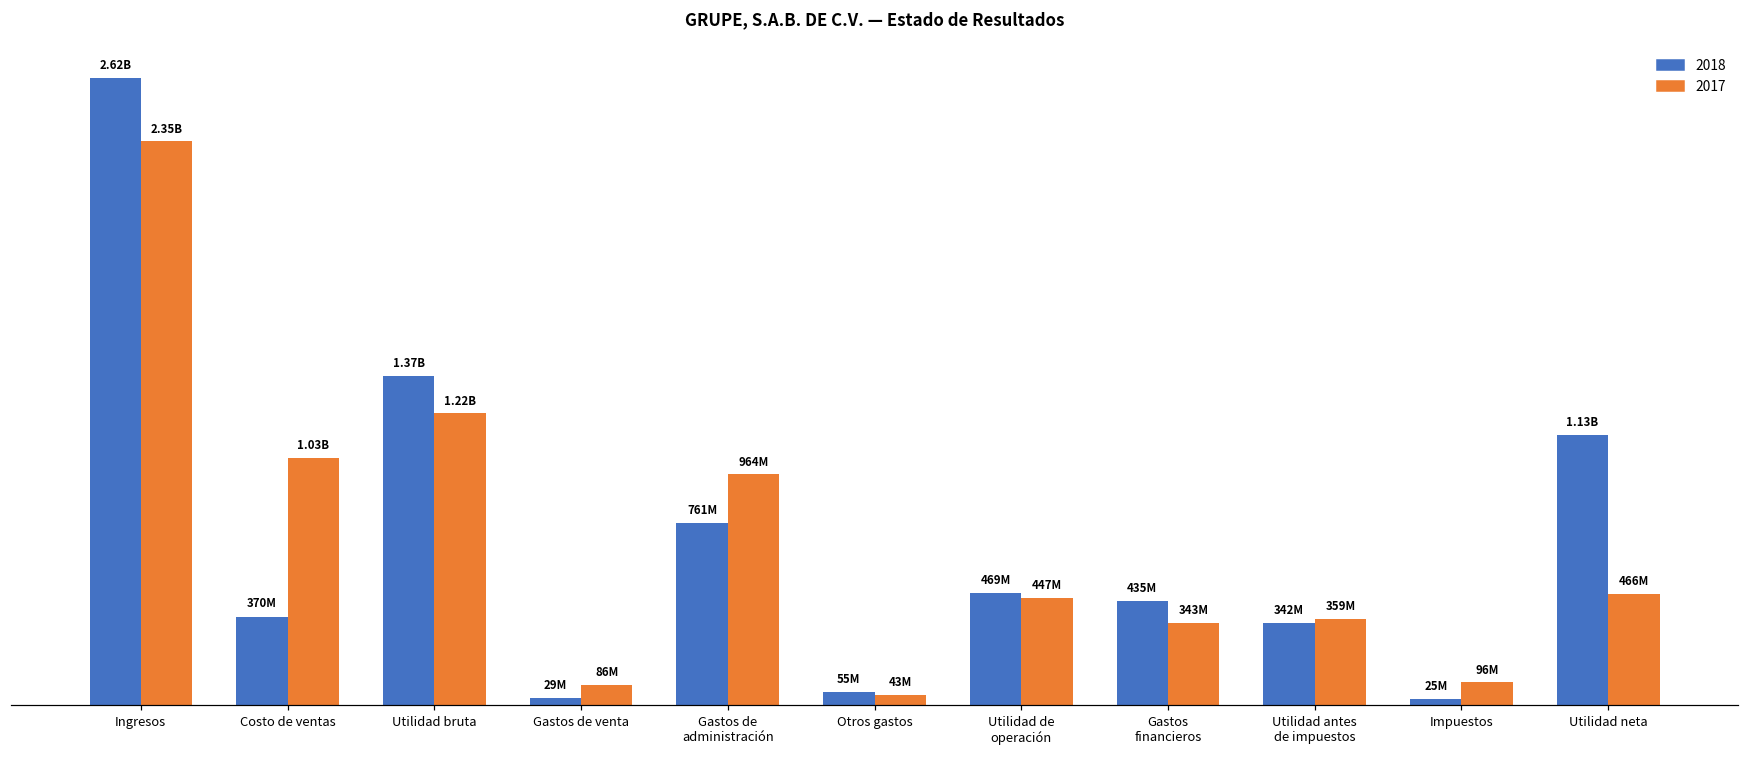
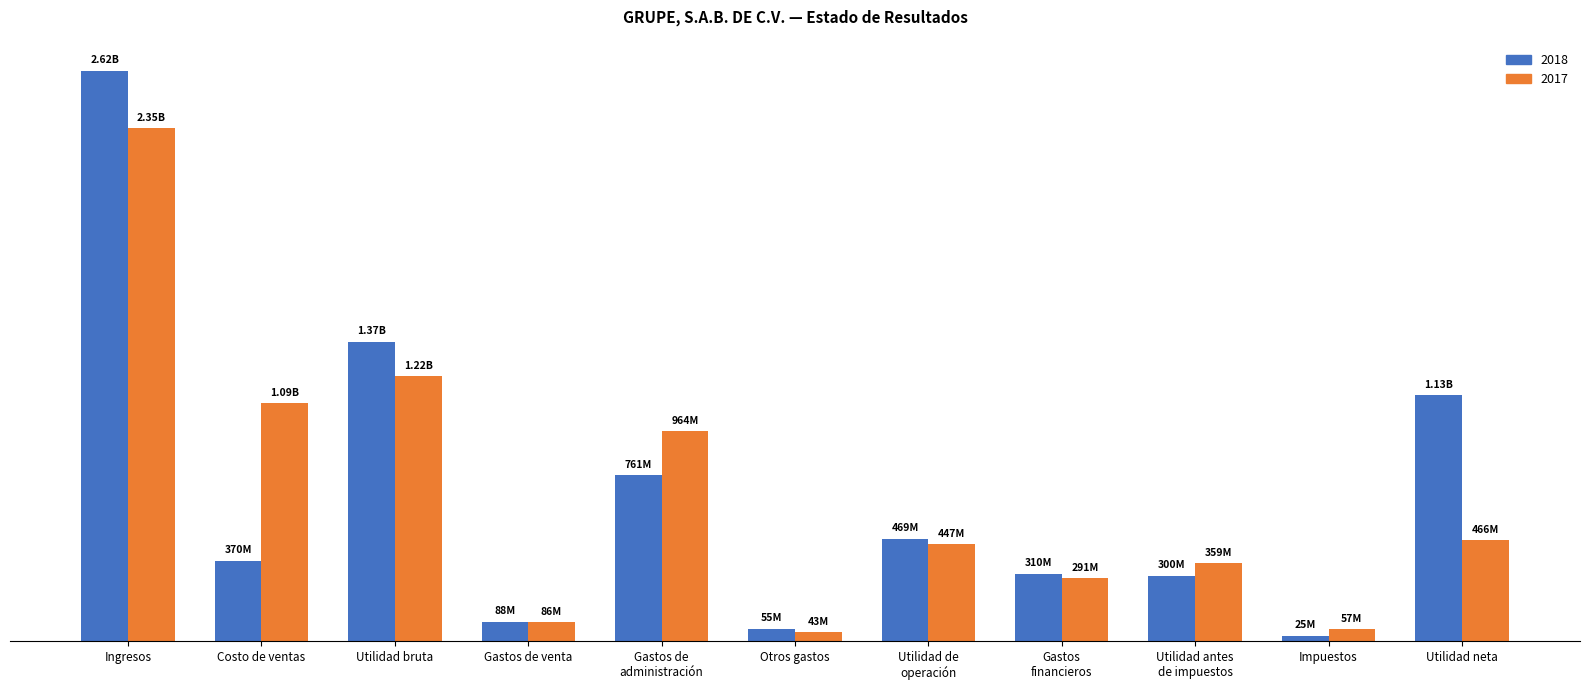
2017, Costo de ventas: 1.03B -> 1.09B
2018, Gastos de venta: 29M -> 88M
2018, Gastos financieros: 435M -> 310M
2017, Gastos financieros: 343M -> 291M
2018, Utilidad antes de impuestos: 342M -> 300M
2017, Impuestos: 96M -> 57M
